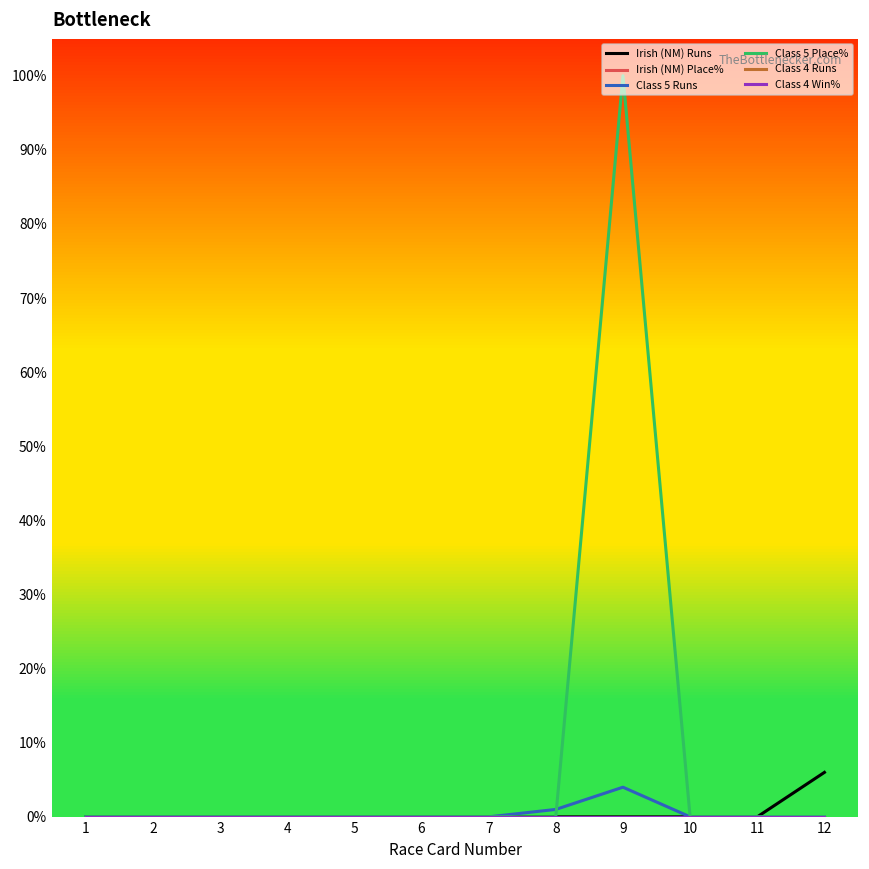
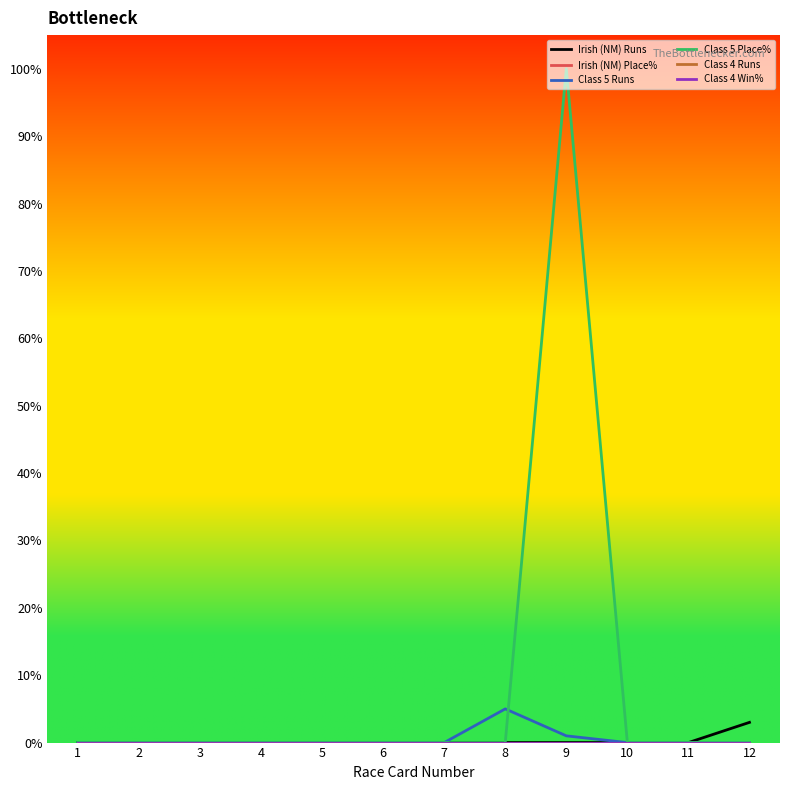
Class 5 Runs, 8: 1% -> 5%
Class 5 Runs, 9: 4% -> 1%
Irish (NM) Runs, 12: 6% -> 3%
